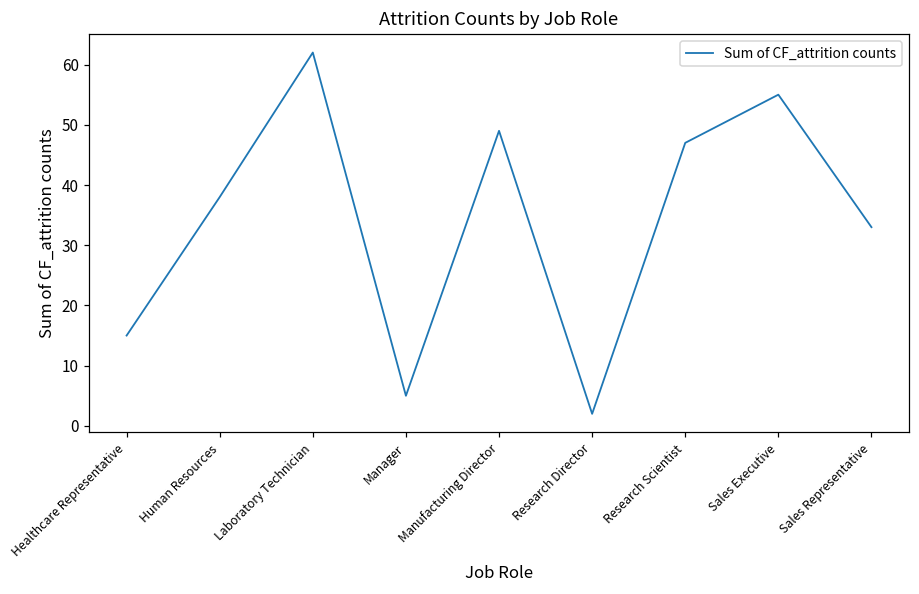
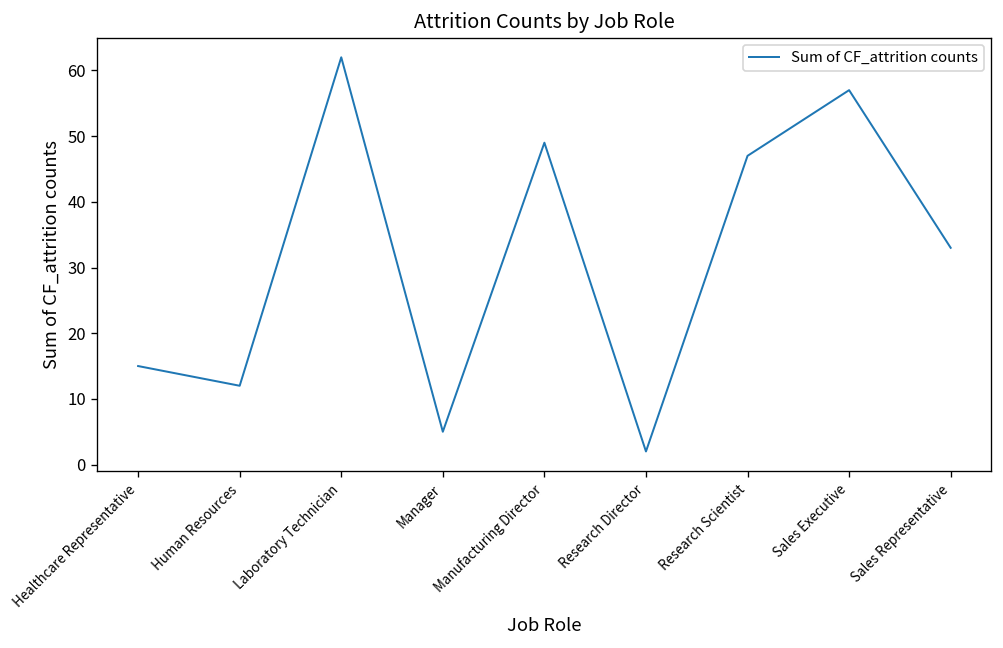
Human Resources: 38 -> 12
Sales Executive: 55 -> 57
